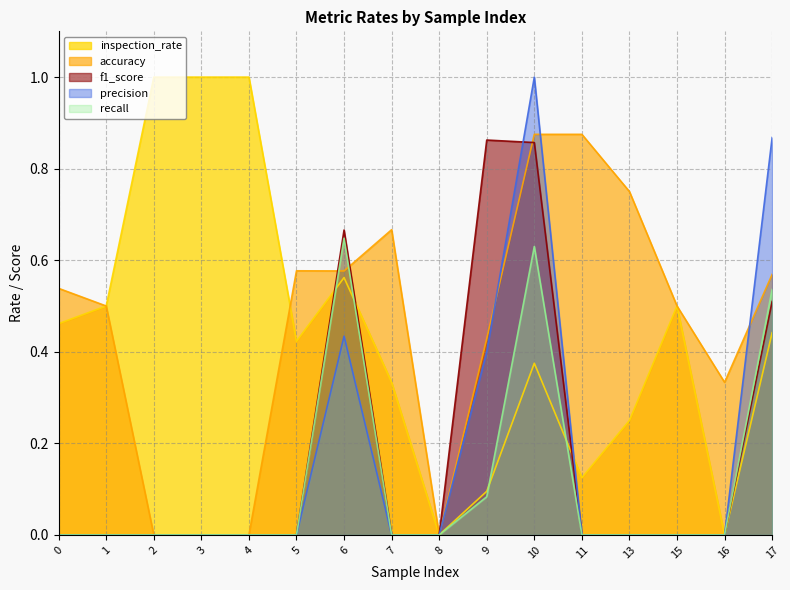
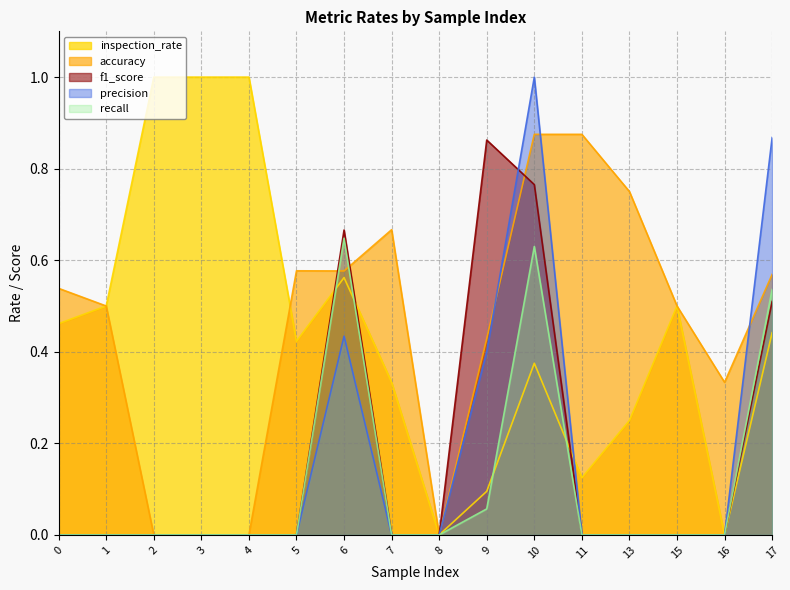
recall, 9: 0.08 -> 0.06
f1_score, 10: 0.86 -> 0.77
